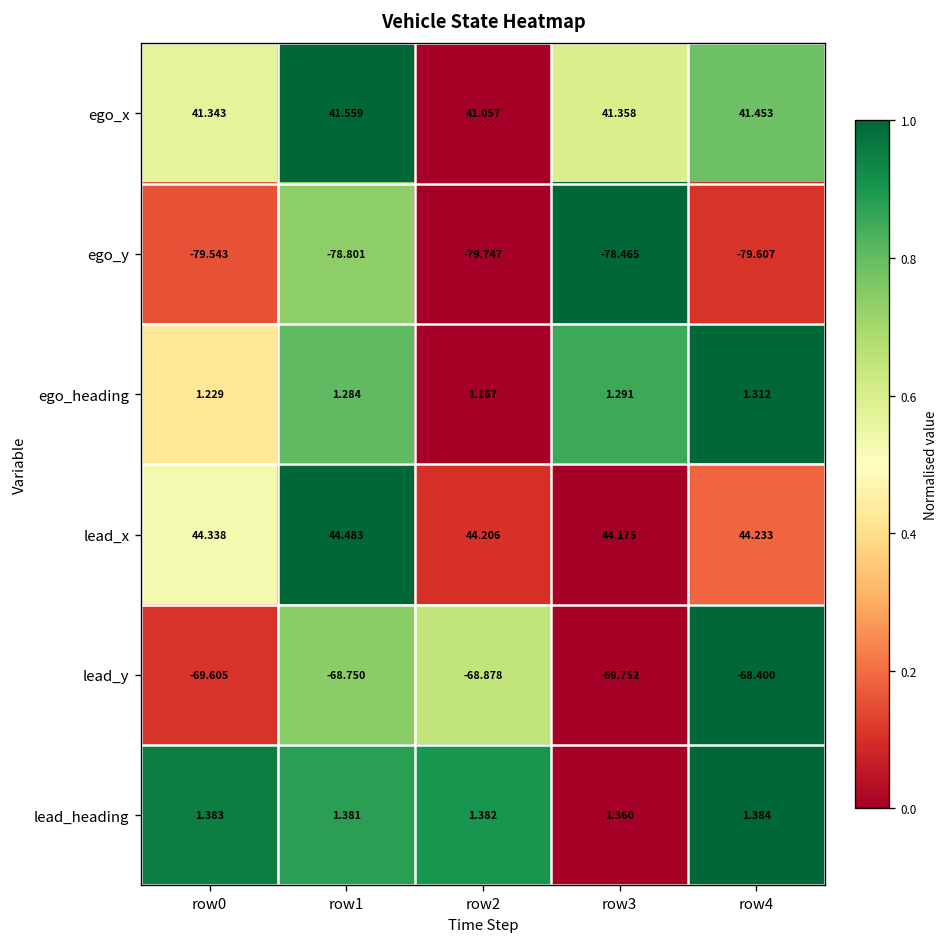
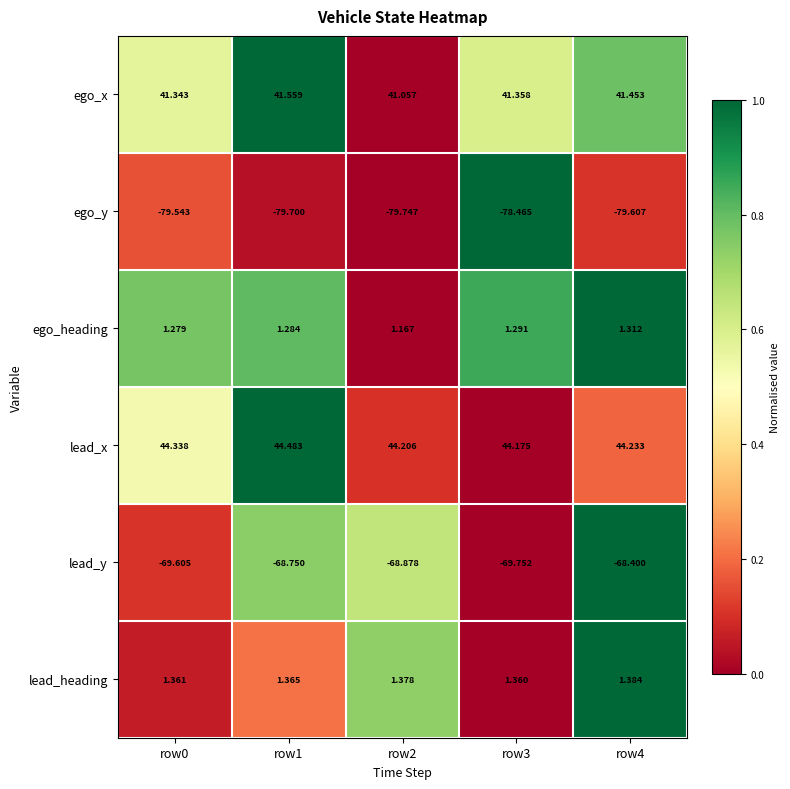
ego_y, row1: -78.801 -> -79.700
ego_heading, row0: 1.229 -> 1.279
lead_heading, row0: 1.383 -> 1.361
lead_heading, row1: 1.381 -> 1.365
lead_heading, row2: 1.382 -> 1.378
